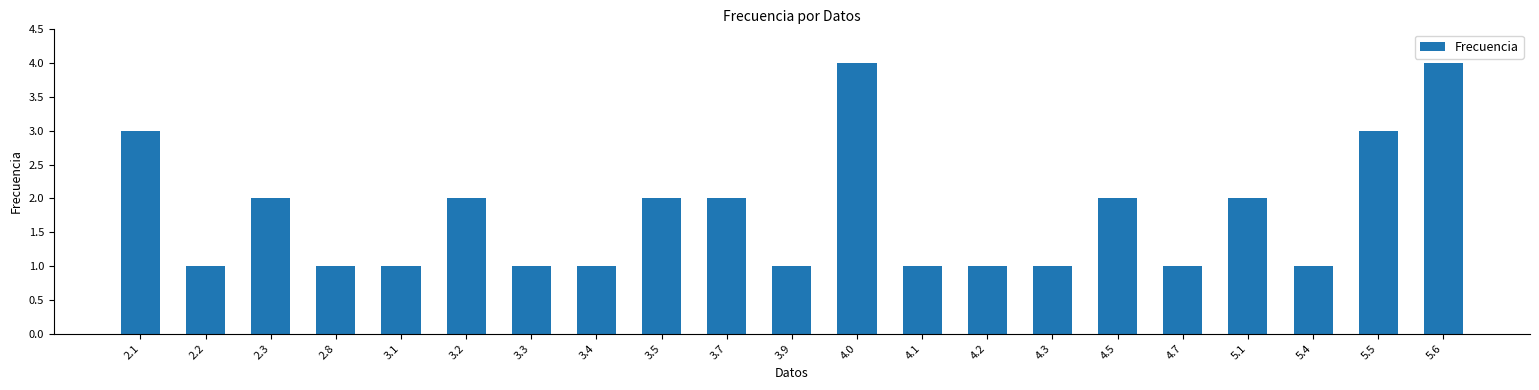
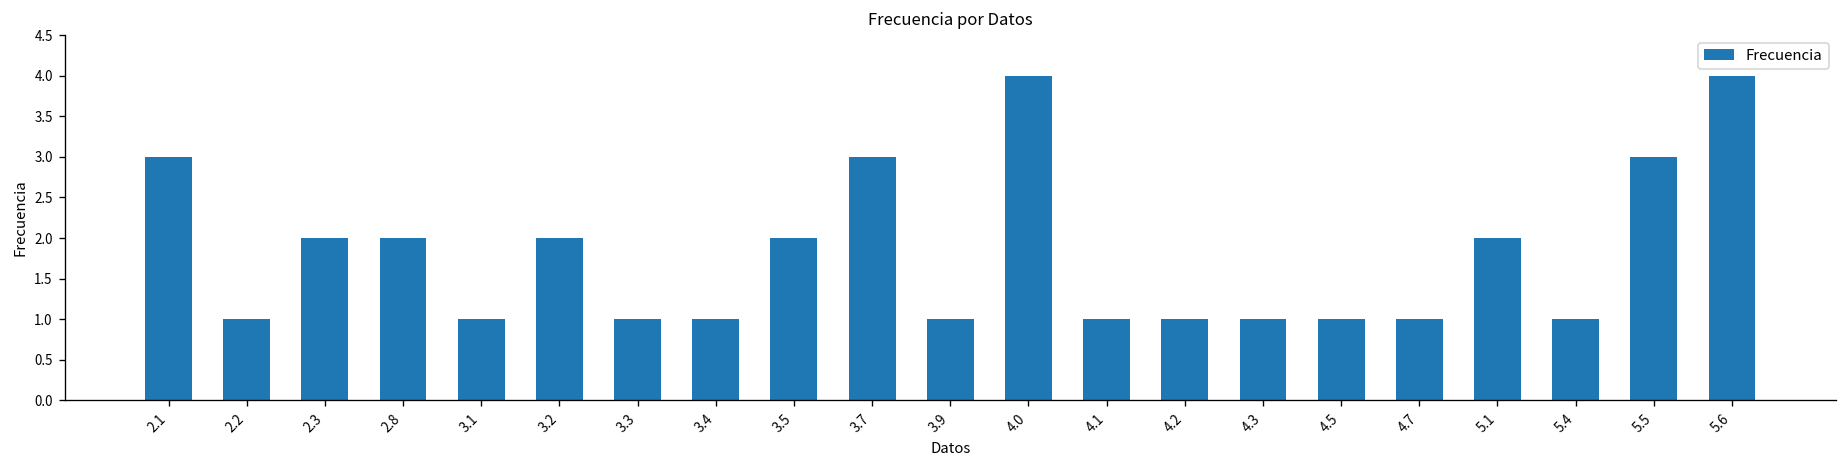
2.8: 1 -> 2
3.7: 2 -> 3
4.5: 2 -> 1
